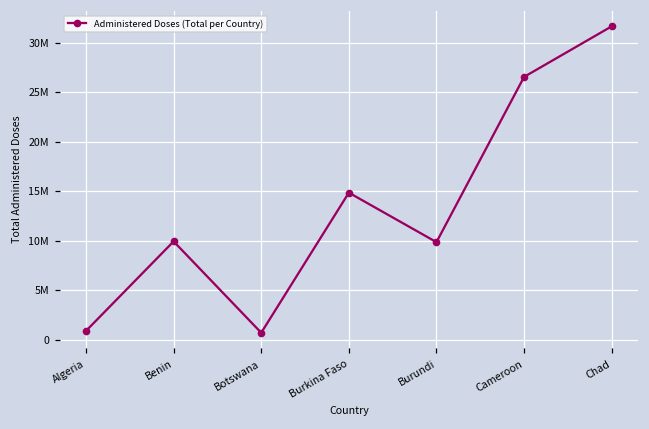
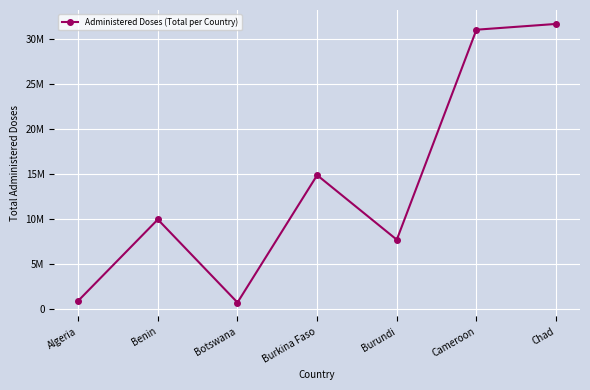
Burundi: 10000000 -> 8000000
Cameroon: 27000000 -> 31000000
